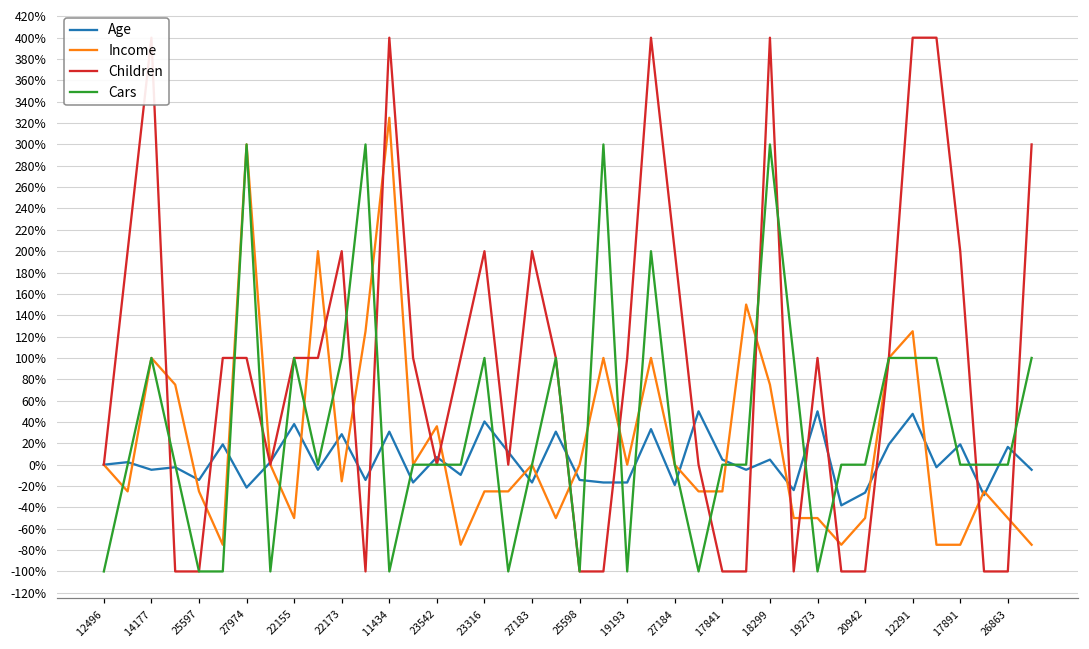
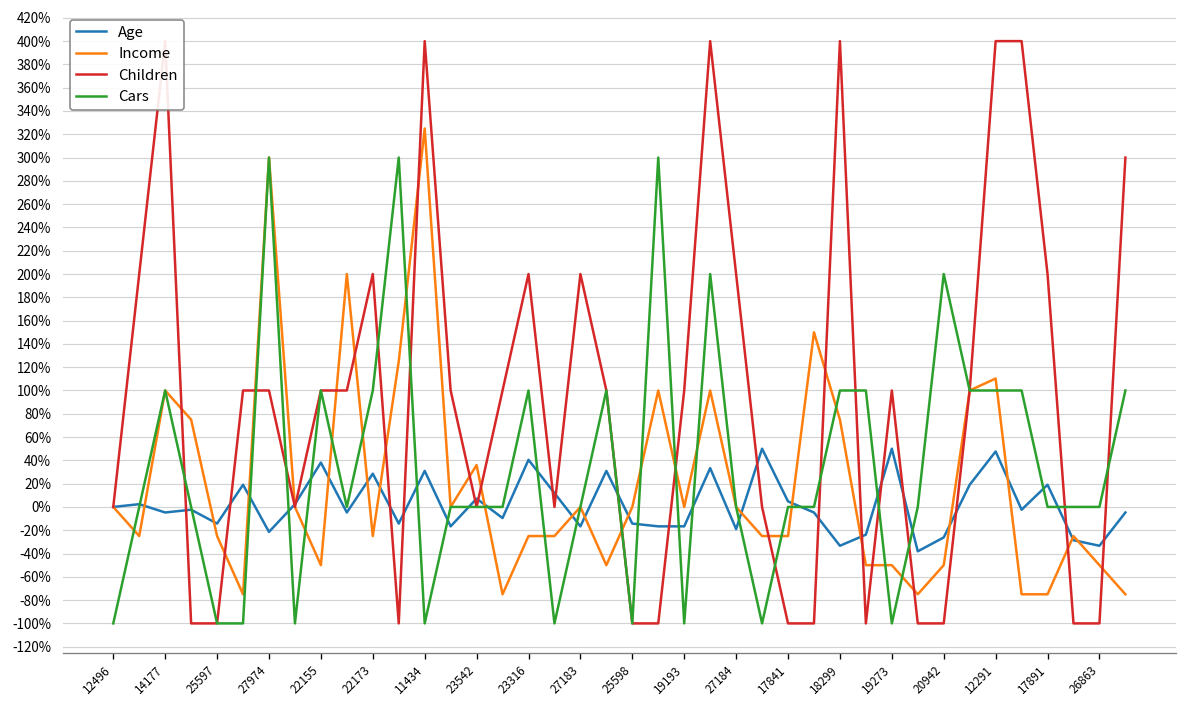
Income, 22173: -20% -> -30%
Age, 18299: 0% -> -30%
Cars, 18299: 300% -> 100%
Cars, 20942: 0% -> 200%
Income, 12291: 130% -> 110%
Age, 26863: 20% -> -30%
